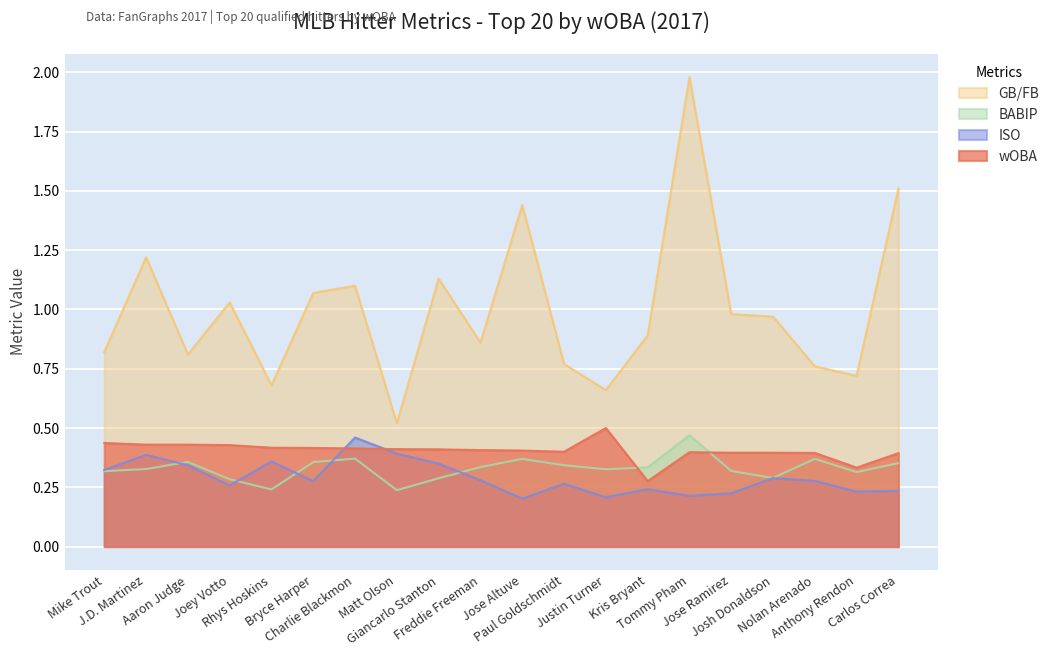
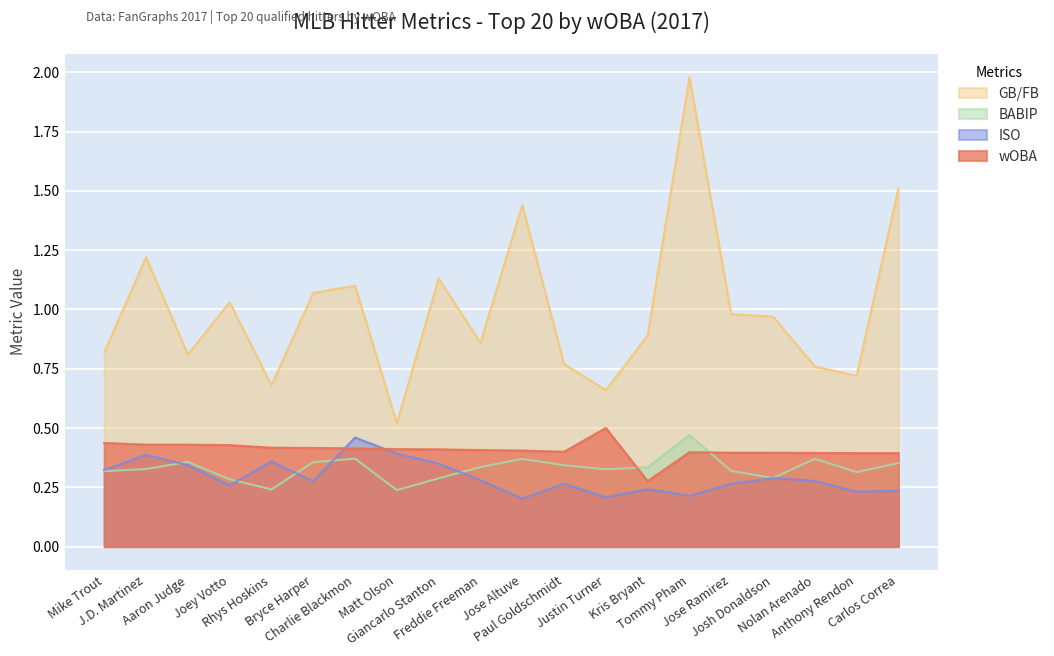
ISO, Jose Ramirez: 0.23 -> 0.27
wOBA, Anthony Rendon: 0.33 -> 0.39
